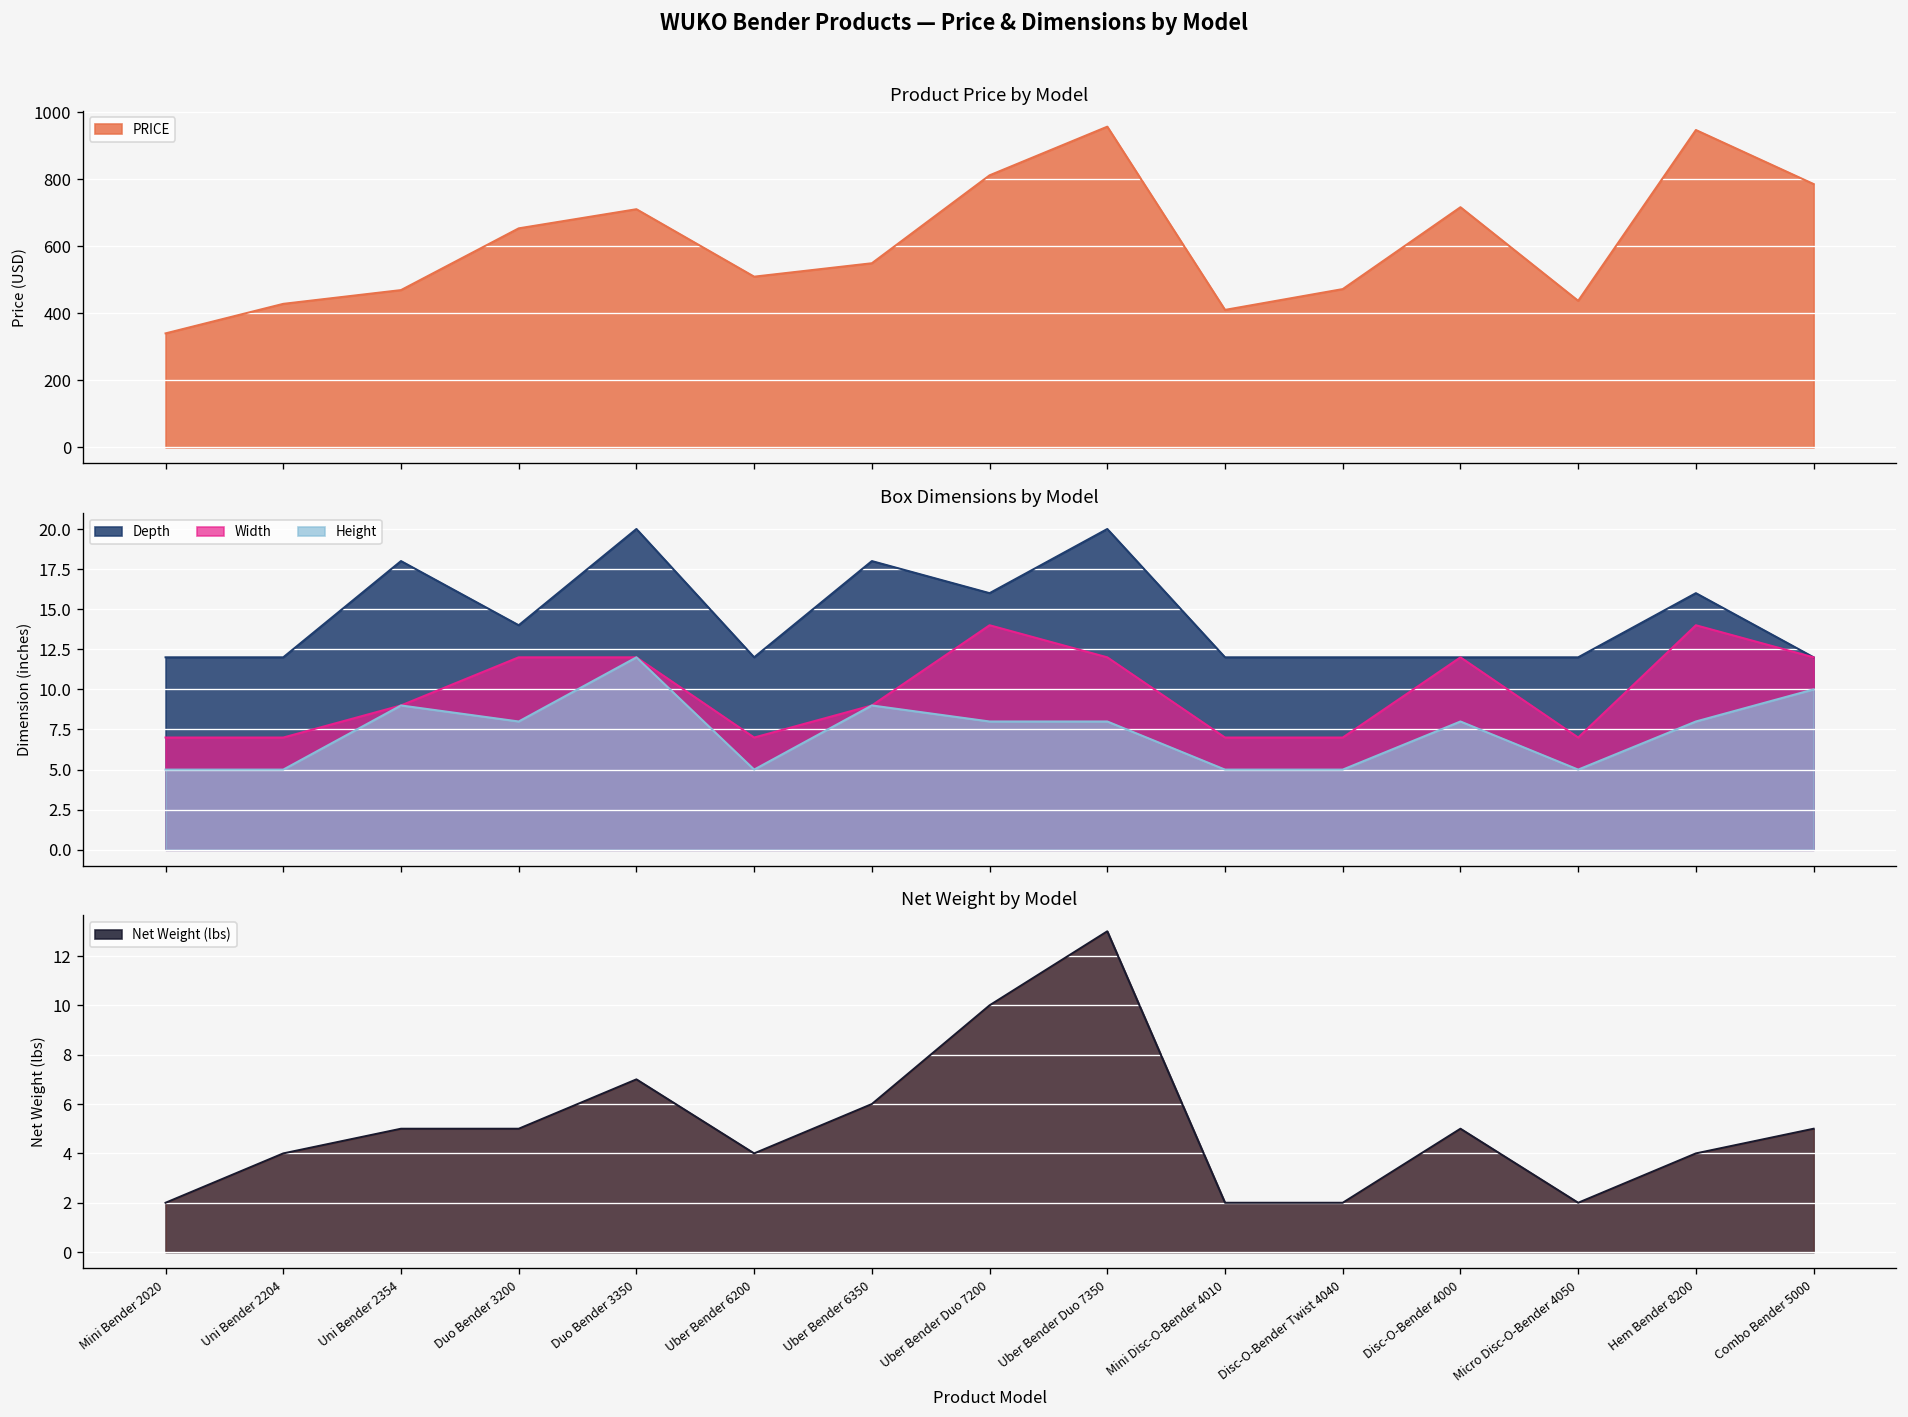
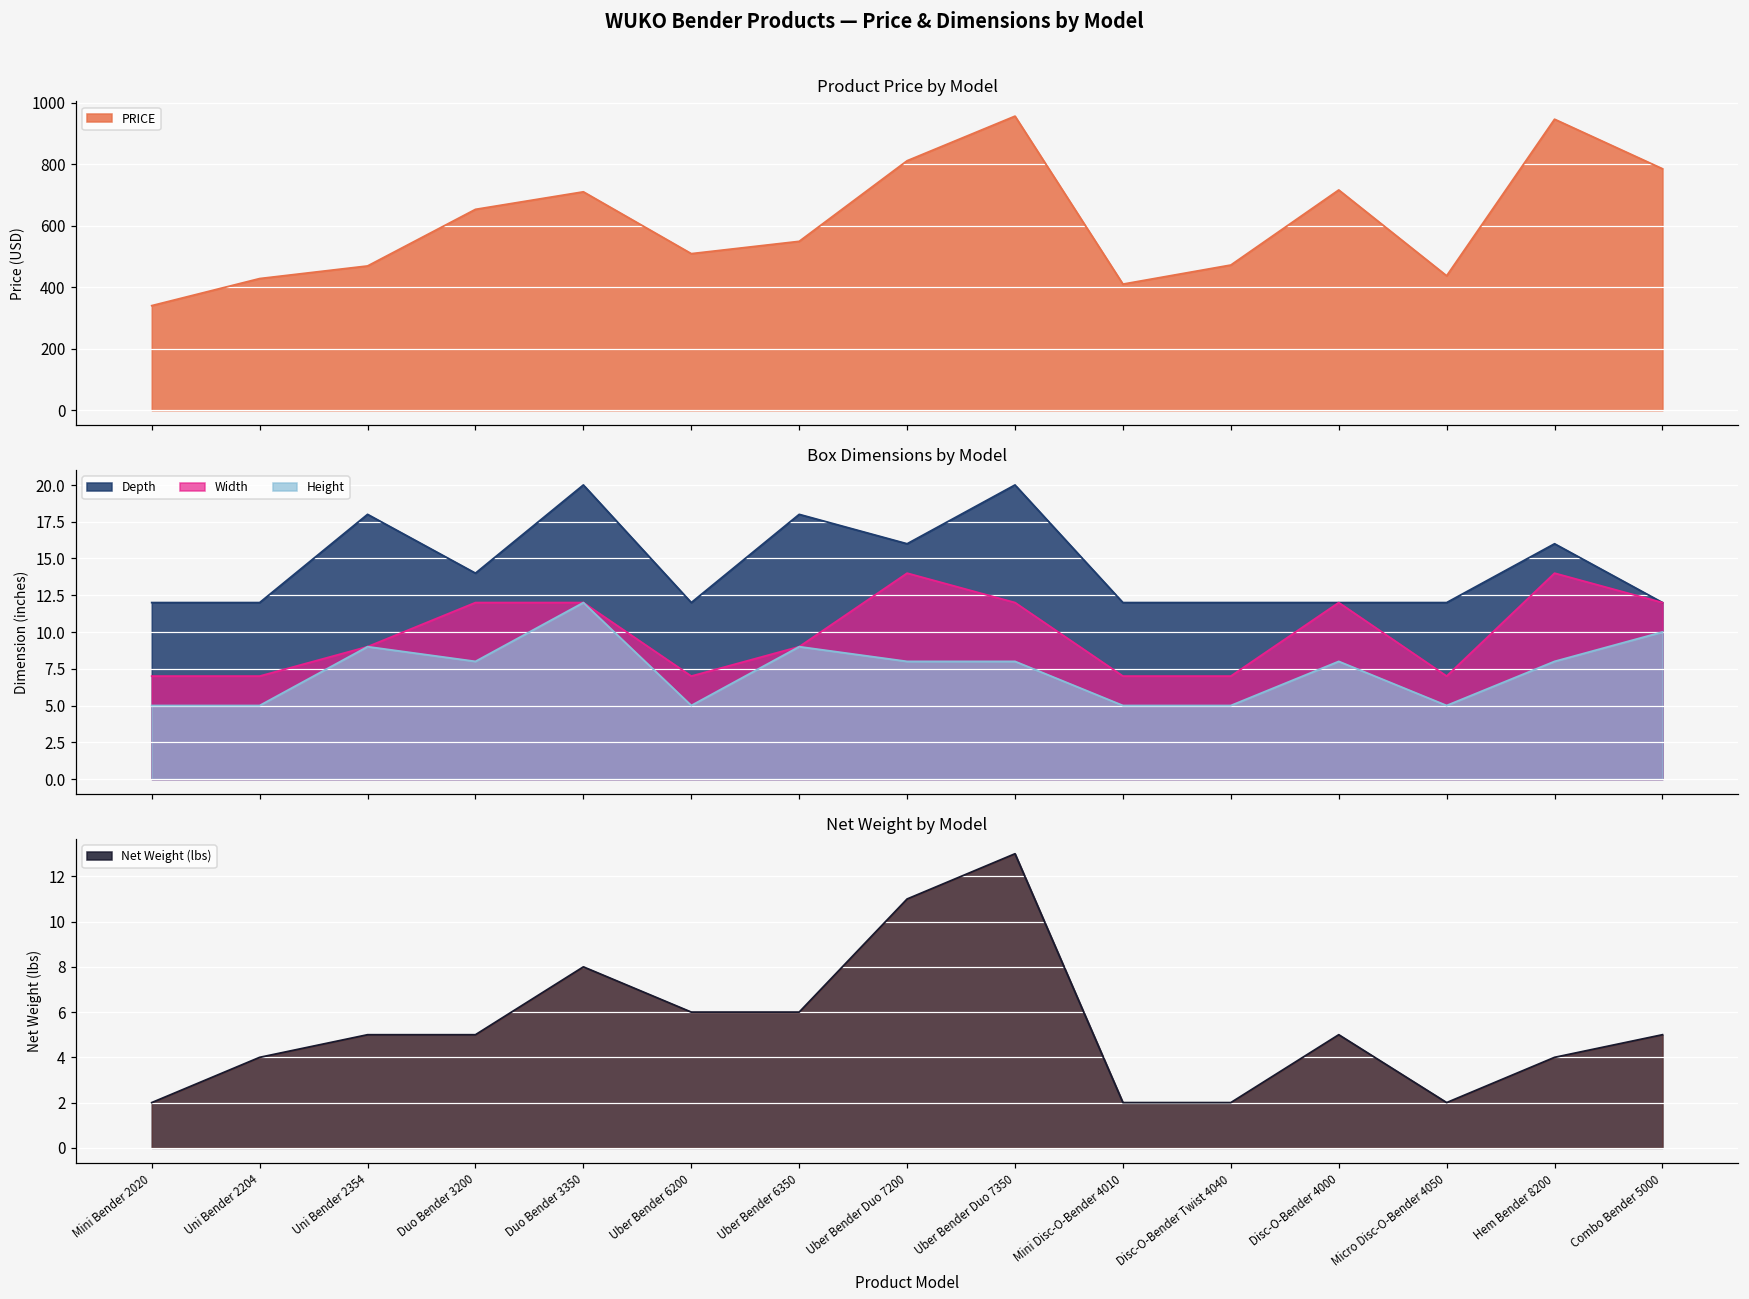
Net Weight by Model, Duo Bender 3350: 7 -> 8
Net Weight by Model, Uber Bender 6200: 4 -> 6
Net Weight by Model, Uber Bender Duo 7200: 10 -> 11
